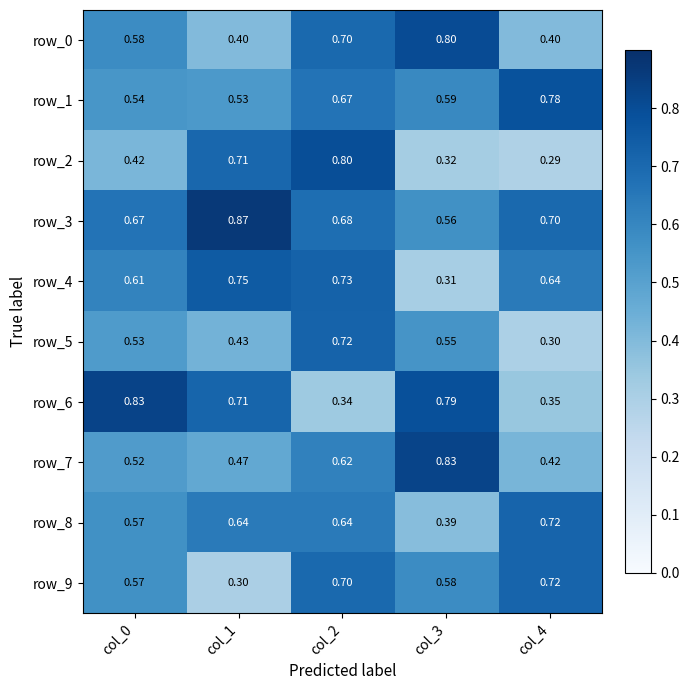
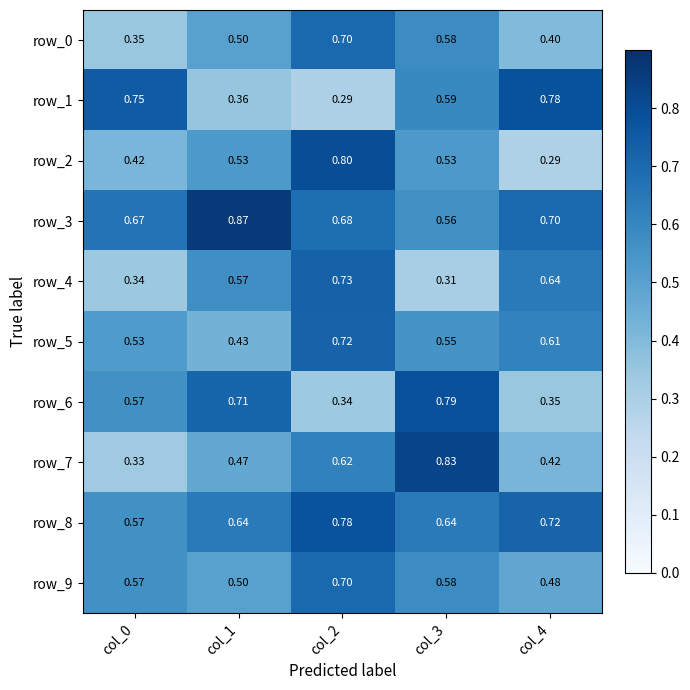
row_0, col_0: 0.58 -> 0.35
row_0, col_1: 0.40 -> 0.50
row_0, col_3: 0.80 -> 0.58
row_1, col_0: 0.54 -> 0.75
row_1, col_1: 0.53 -> 0.36
row_1, col_2: 0.67 -> 0.29
row_2, col_1: 0.71 -> 0.53
row_2, col_3: 0.32 -> 0.53
row_4, col_0: 0.61 -> 0.34
row_4, col_1: 0.75 -> 0.57
row_5, col_4: 0.30 -> 0.61
row_6, col_0: 0.83 -> 0.57
row_7, col_0: 0.52 -> 0.33
row_8, col_2: 0.64 -> 0.78
row_8, col_3: 0.39 -> 0.64
row_9, col_1: 0.30 -> 0.50
row_9, col_4: 0.72 -> 0.48
